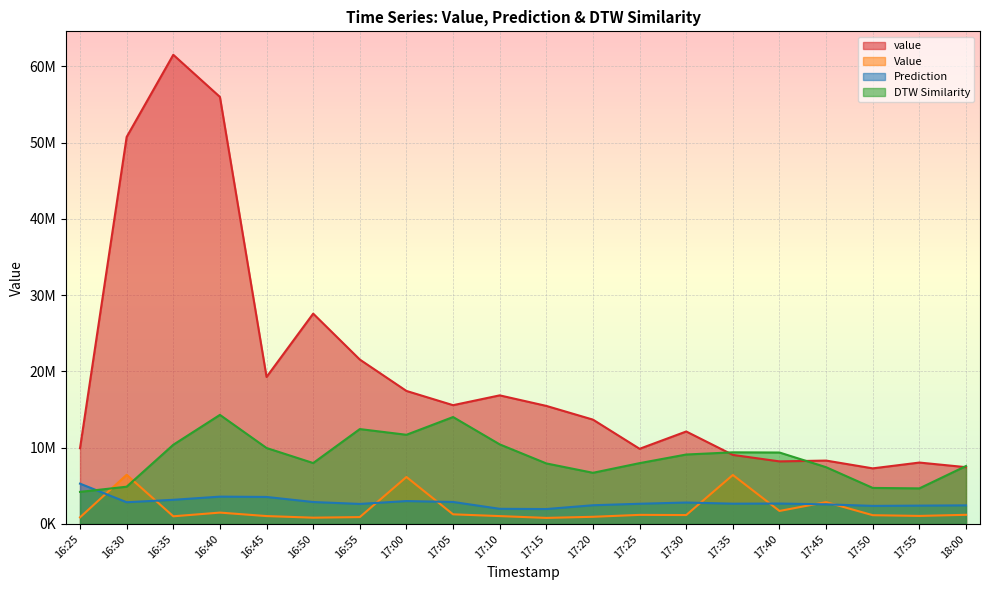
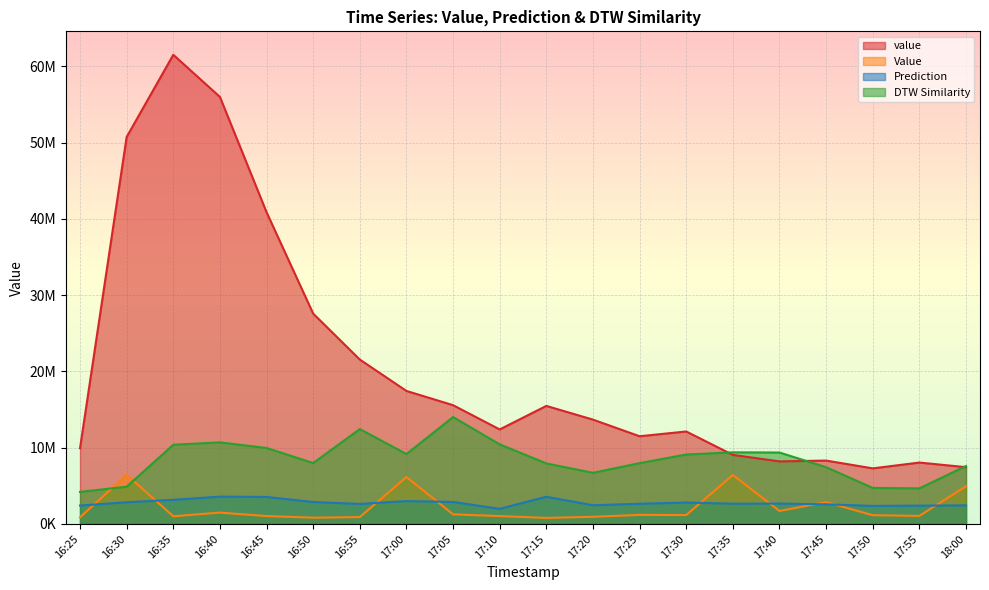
Prediction, 16:25: 5000000 -> 2000000
DTW Similarity, 16:40: 14000000 -> 11000000
value, 16:45: 19000000 -> 41000000
DTW Similarity, 17:00: 12000000 -> 9000000
value, 17:10: 17000000 -> 12000000
Prediction, 17:15: 2000000 -> 4000000
value, 17:25: 10000000 -> 11000000
Value, 18:00: 1000000 -> 5000000
